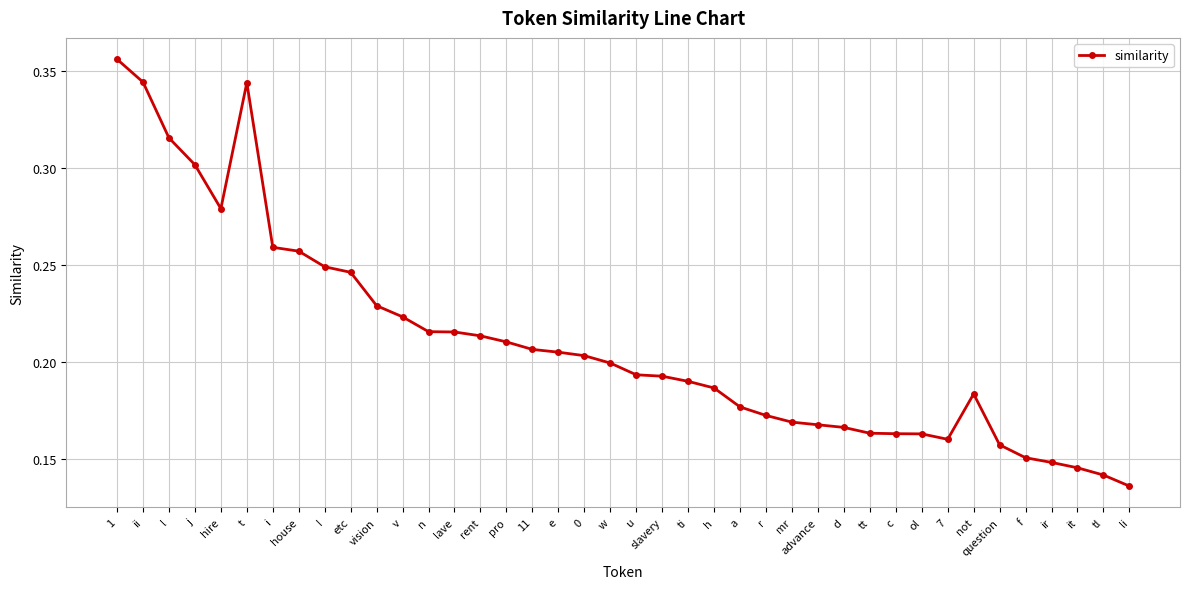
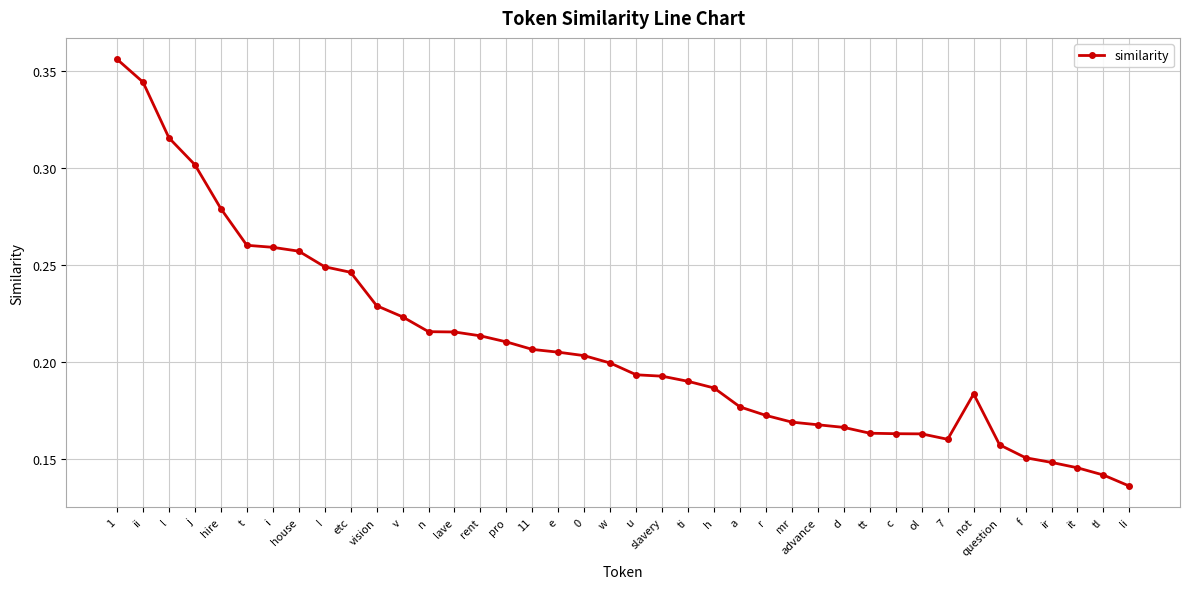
t: 0.344 -> 0.260
